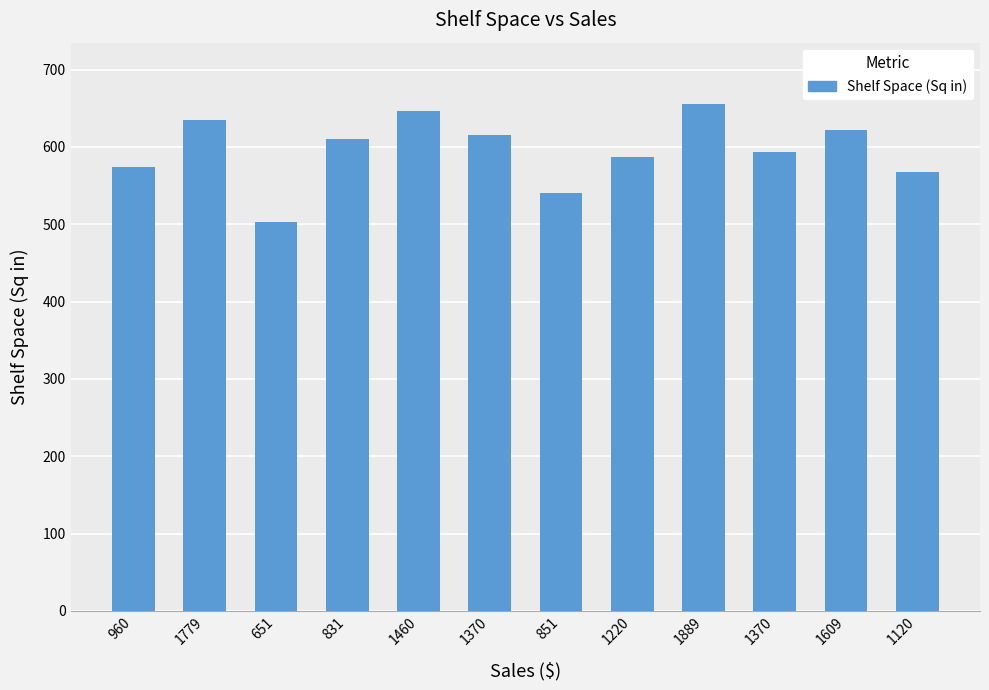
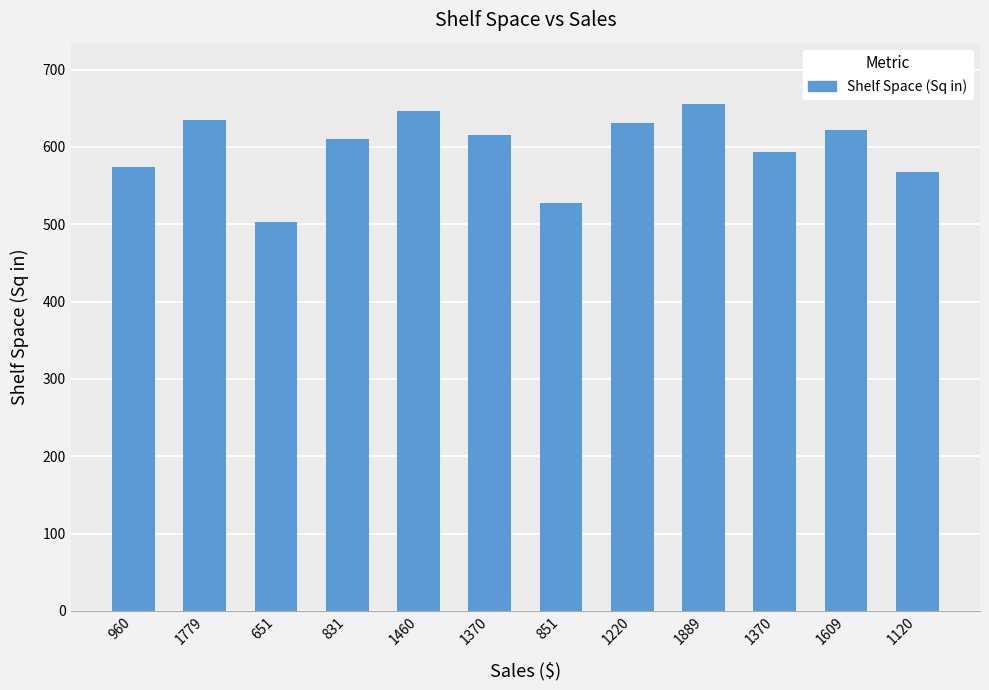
851: 540 -> 530
1220: 590 -> 630
